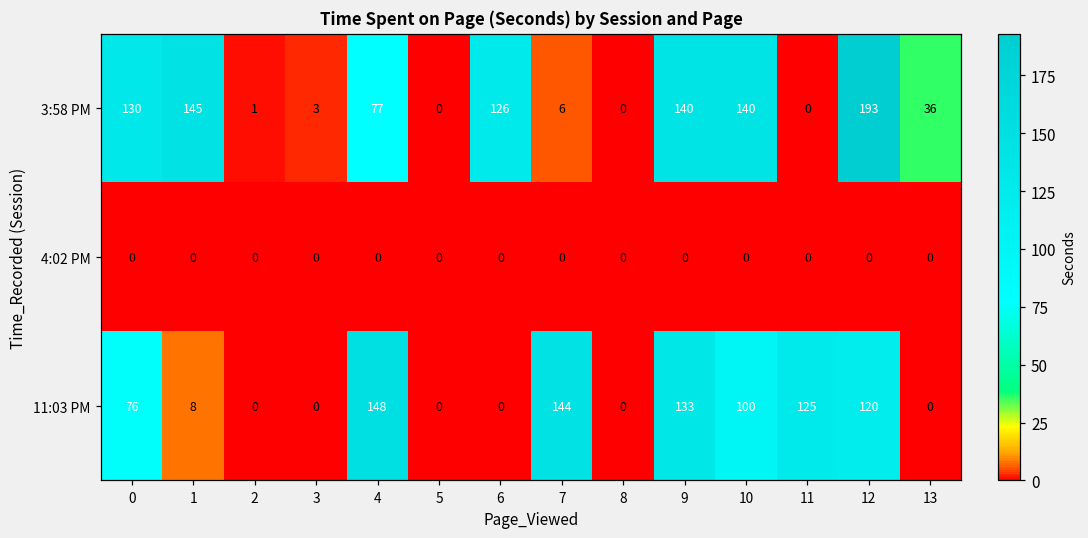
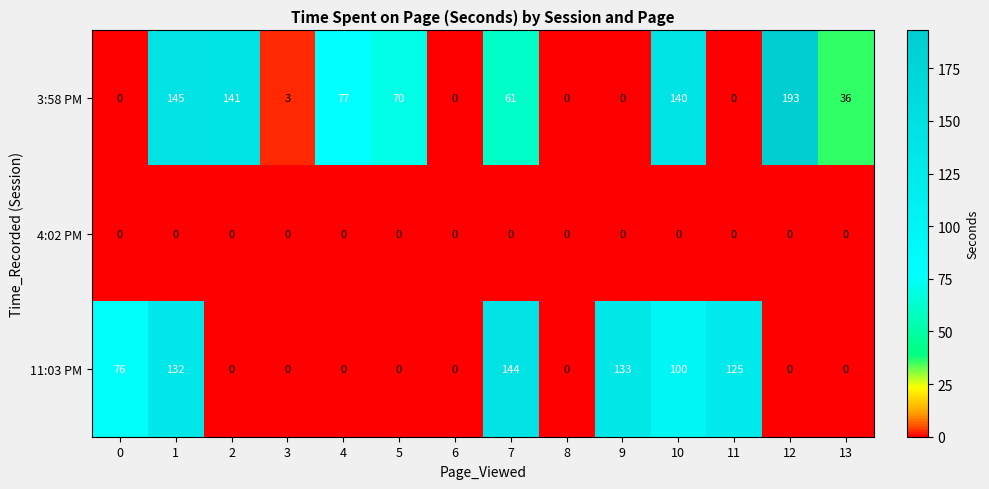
3:58 PM, 0: 130 -> 0
3:58 PM, 2: 1 -> 141
3:58 PM, 5: 0 -> 70
3:58 PM, 6: 126 -> 0
3:58 PM, 7: 6 -> 61
3:58 PM, 9: 140 -> 0
11:03 PM, 1: 8 -> 132
11:03 PM, 4: 148 -> 0
11:03 PM, 12: 120 -> 0
